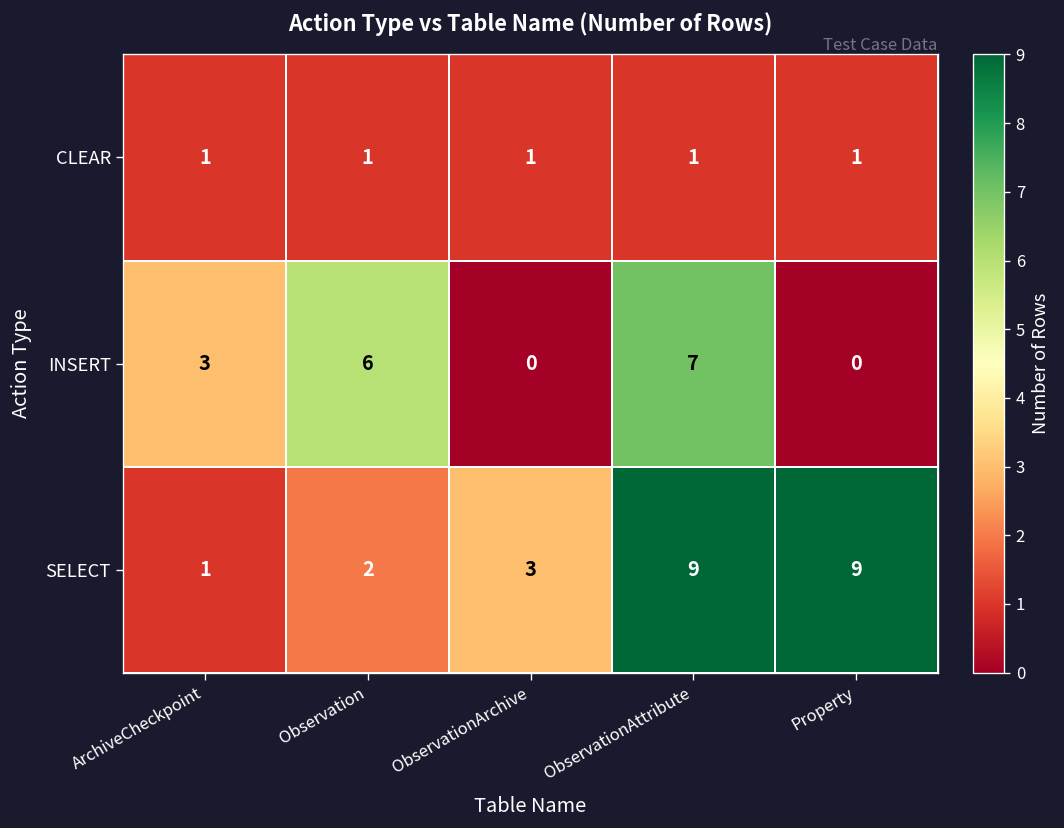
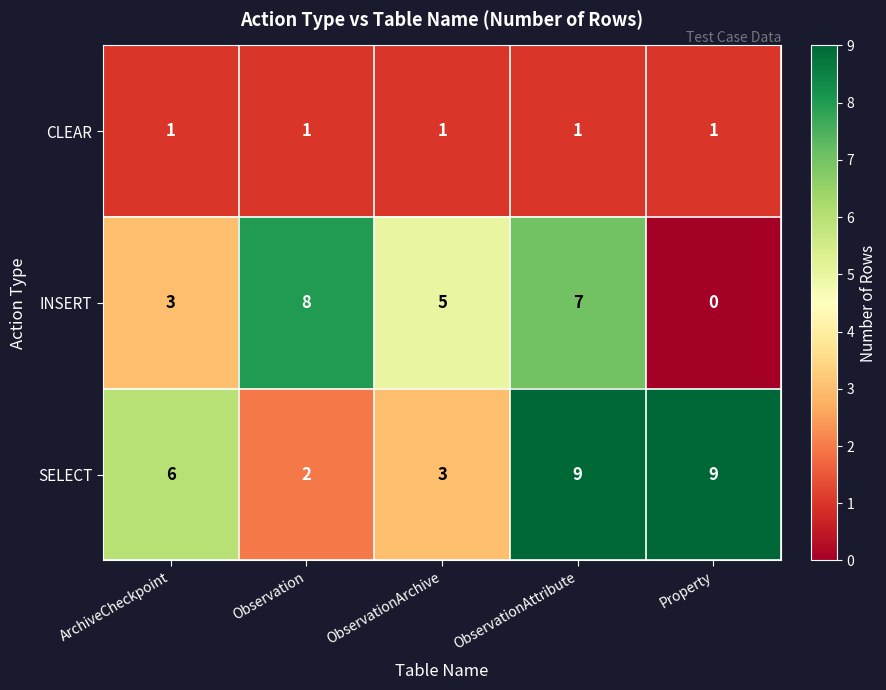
INSERT, Observation: 6 -> 8
INSERT, ObservationArchive: 0 -> 5
SELECT, ArchiveCheckpoint: 1 -> 6
